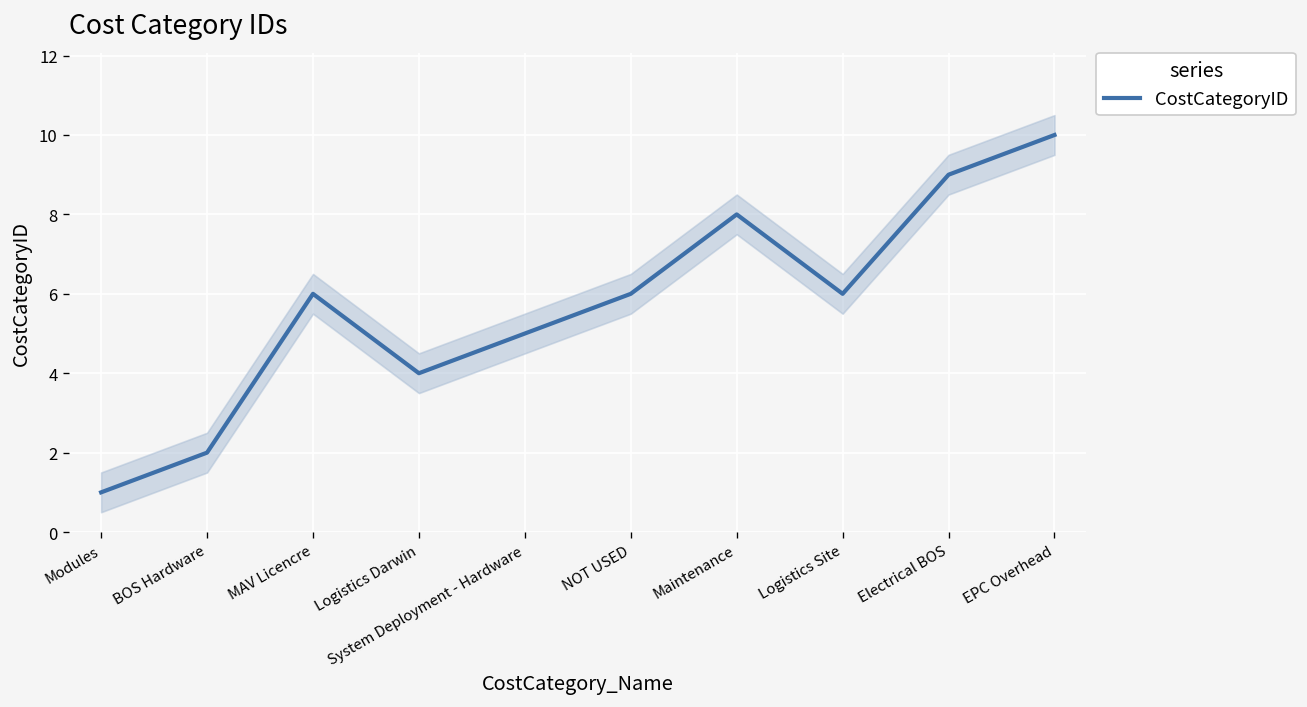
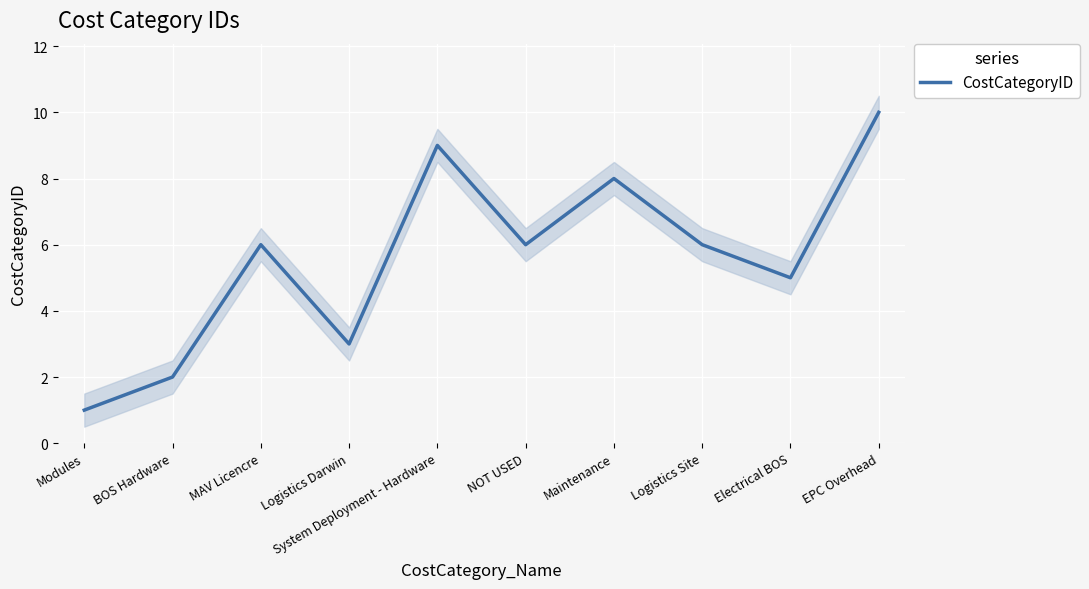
CostCategoryID, Logistics Darwin: 4 -> 3
CostCategoryID, System Deployment - Hardware: 5 -> 9
CostCategoryID, Electrical BOS: 9 -> 5
